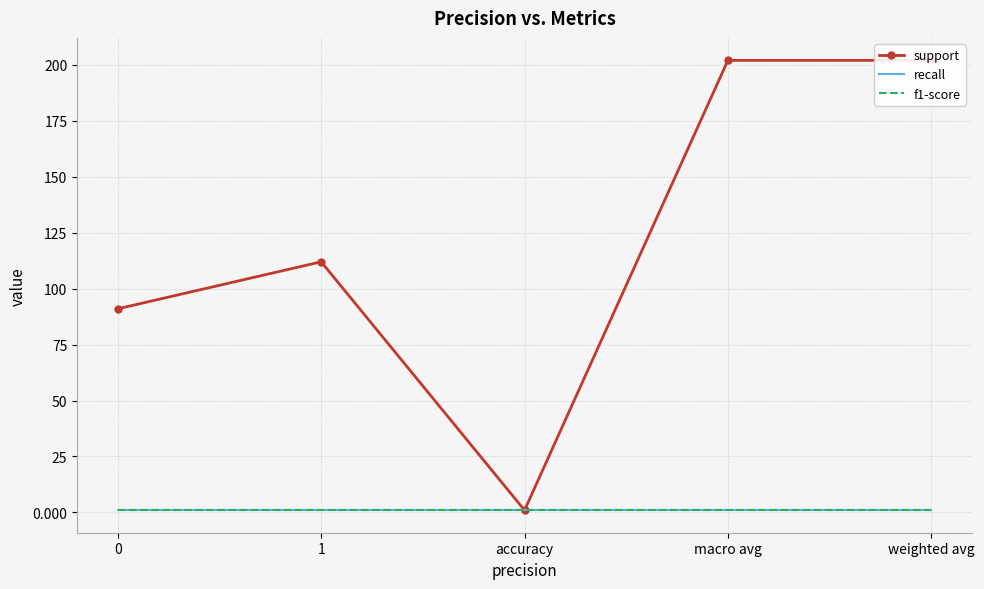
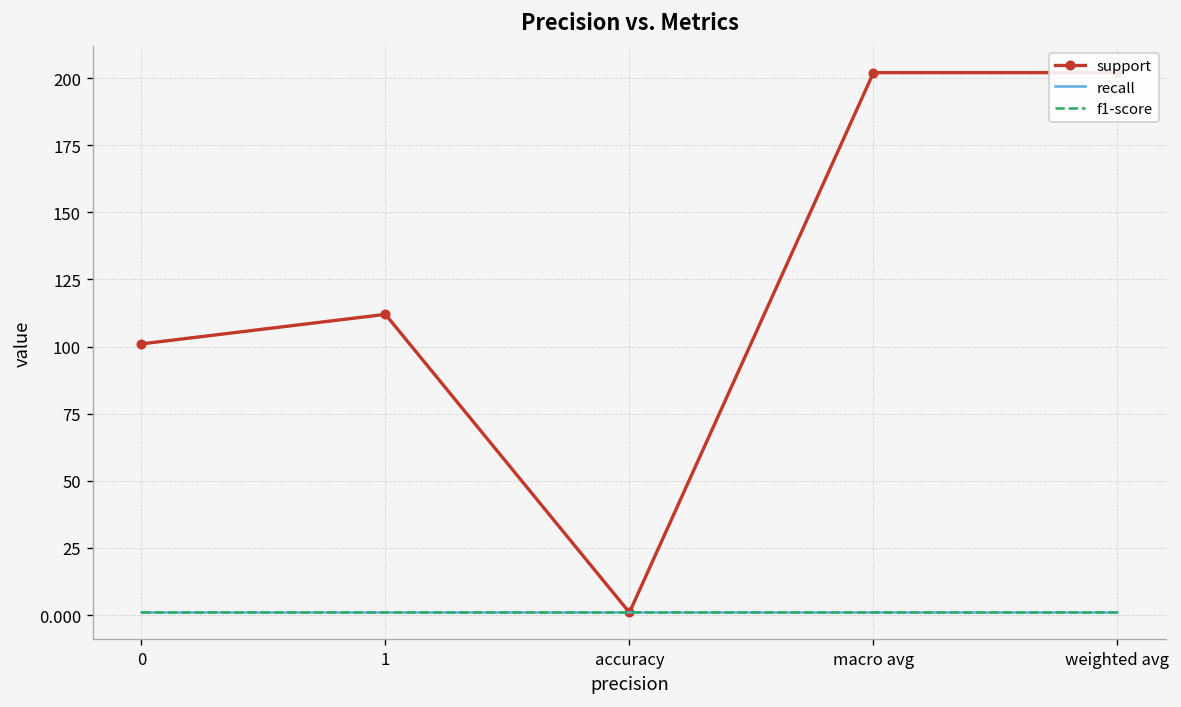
support, 0: 91 -> 101
